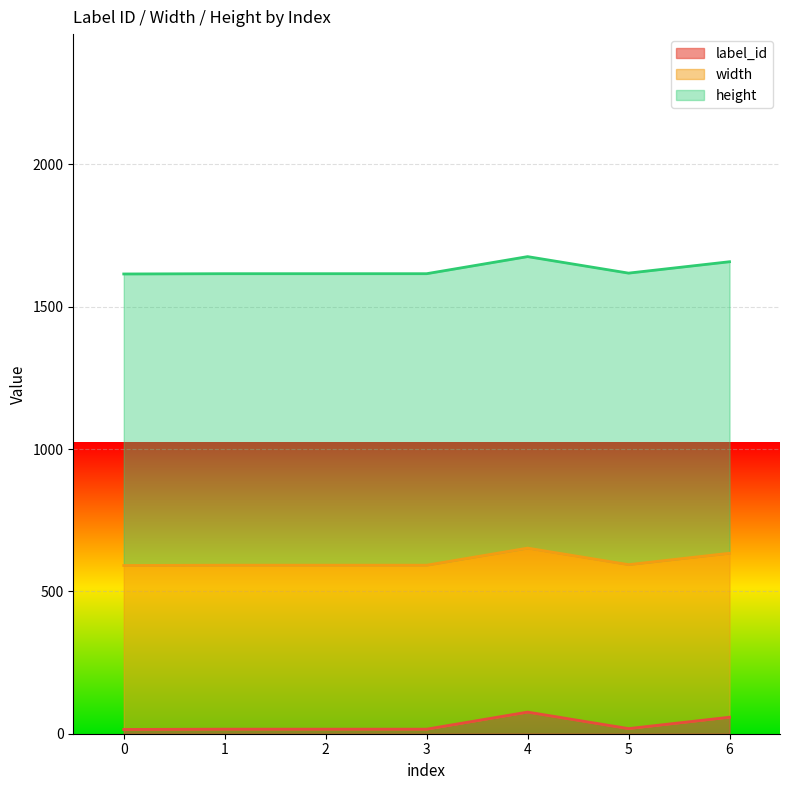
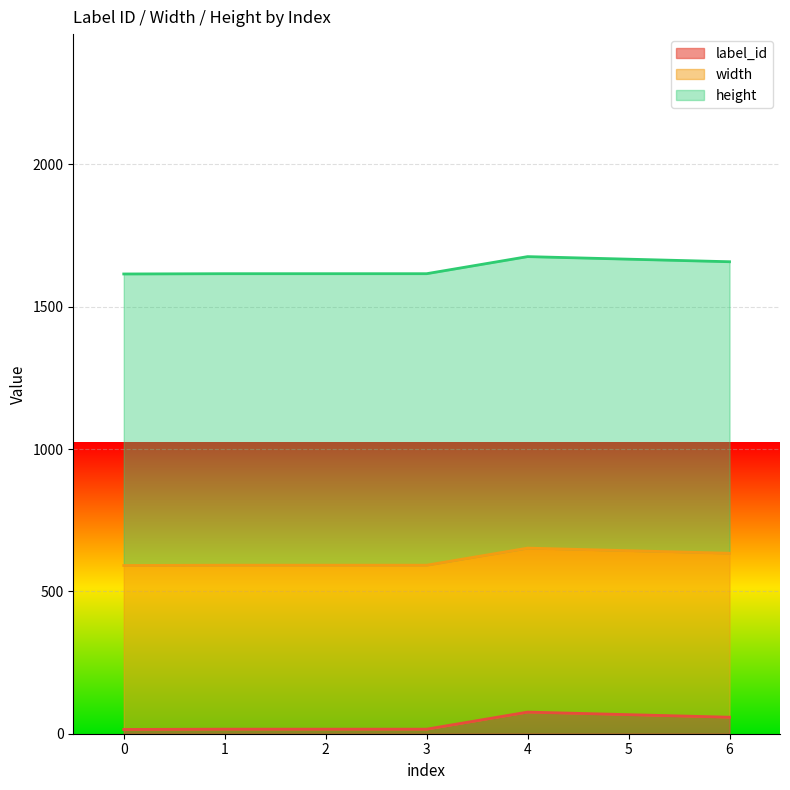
label_id, 5: 20 -> 70
